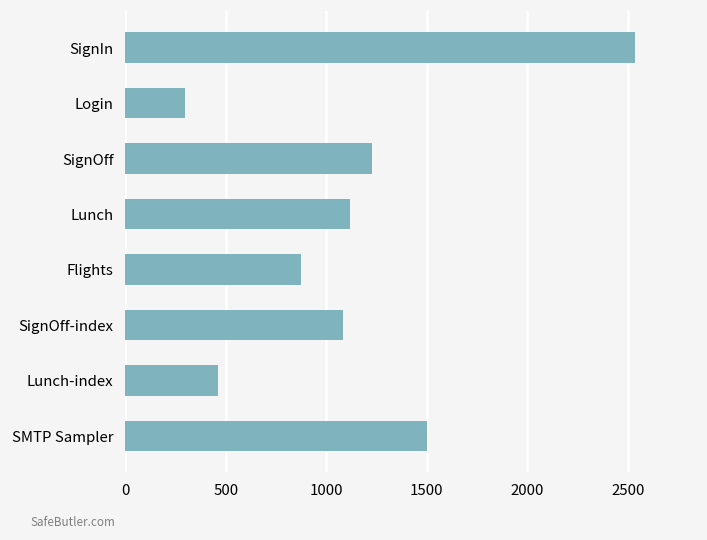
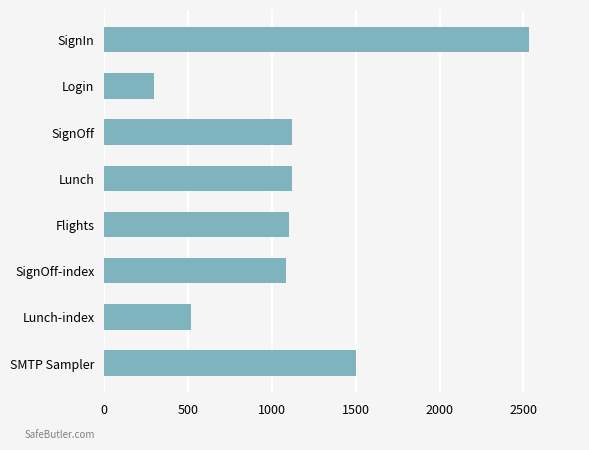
SignOff: 1230 -> 1120
Flights: 880 -> 1100
Lunch-index: 460 -> 520
